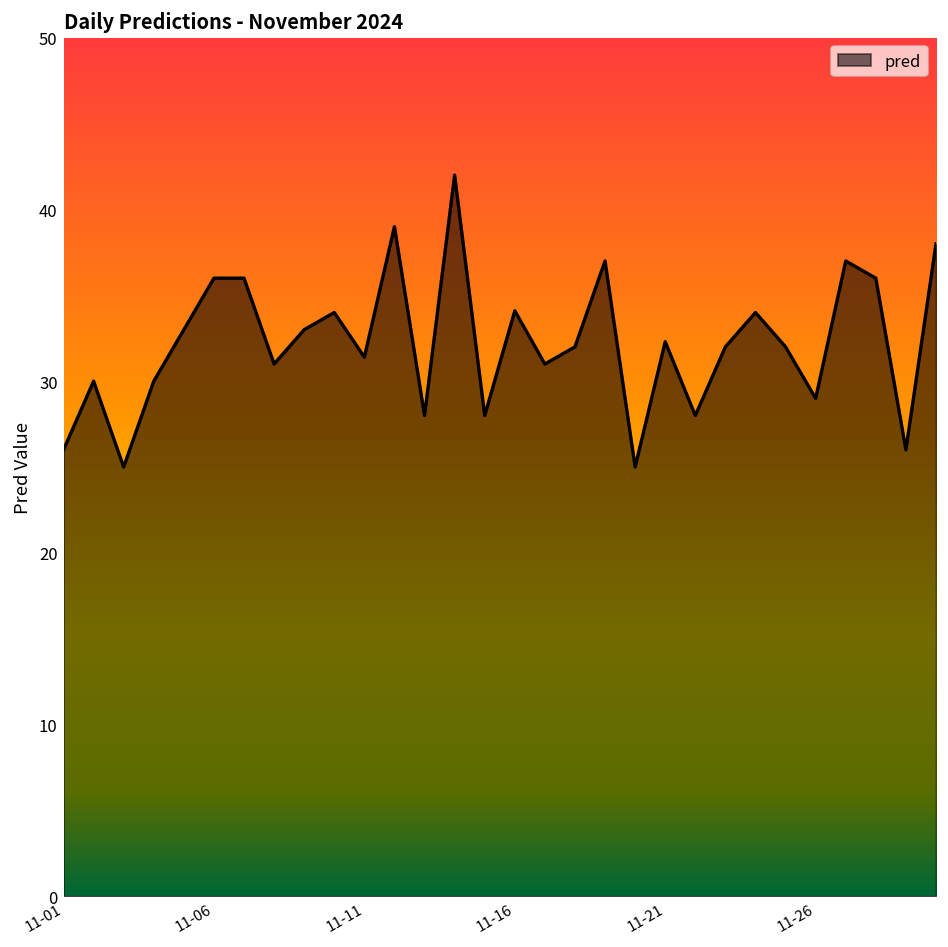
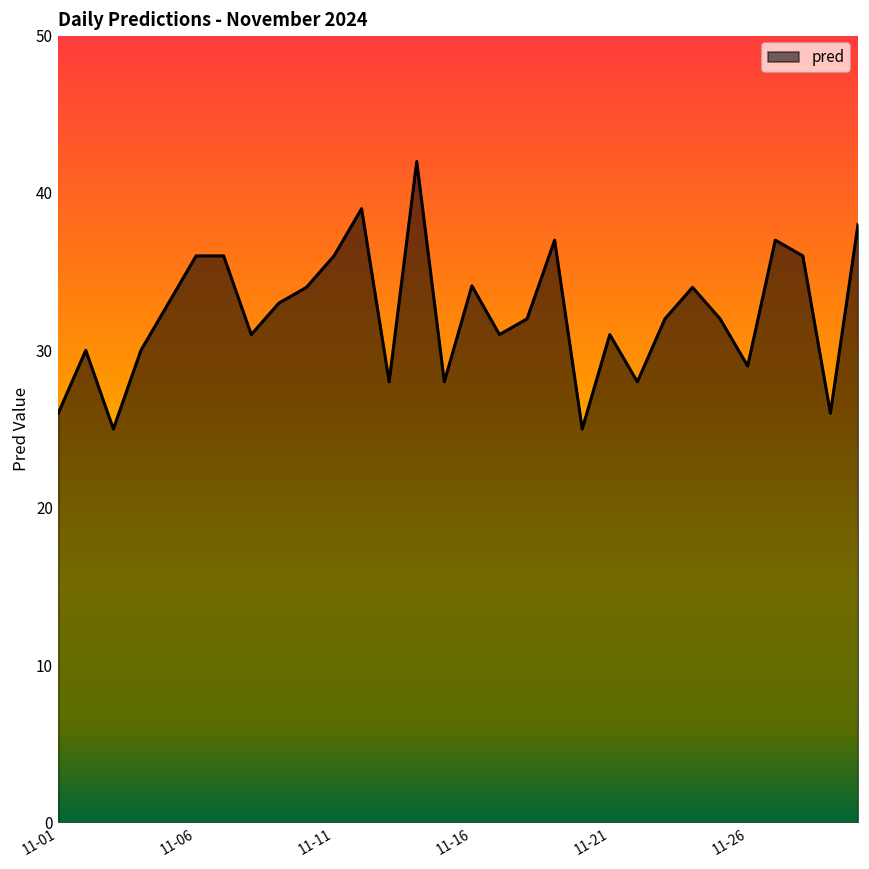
11-11: 31.4 -> 36.0
11-21: 32.3 -> 31.0
